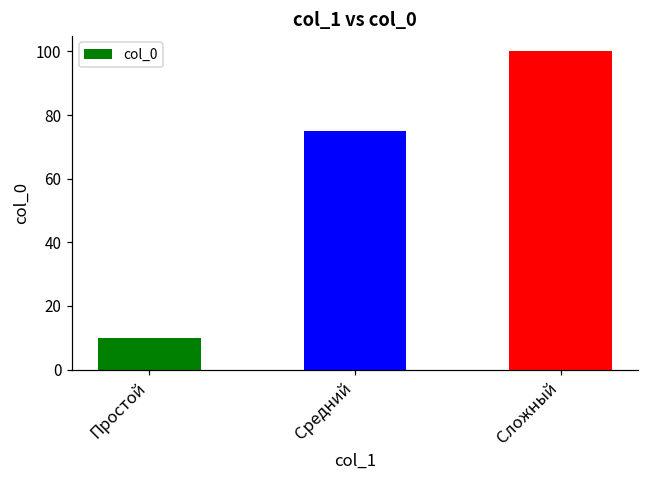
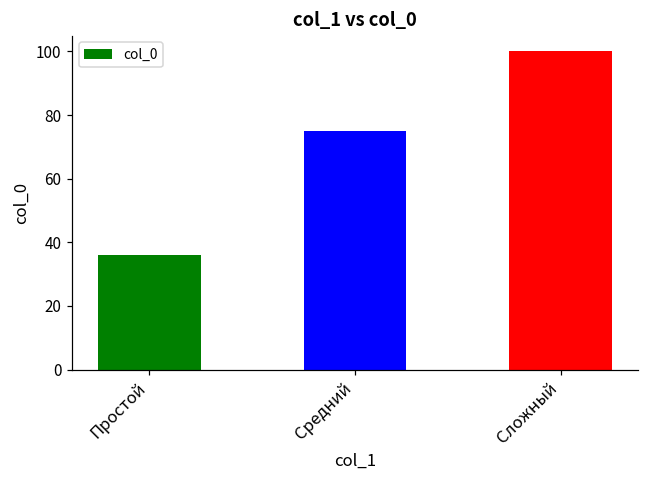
Простой: 10 -> 36
